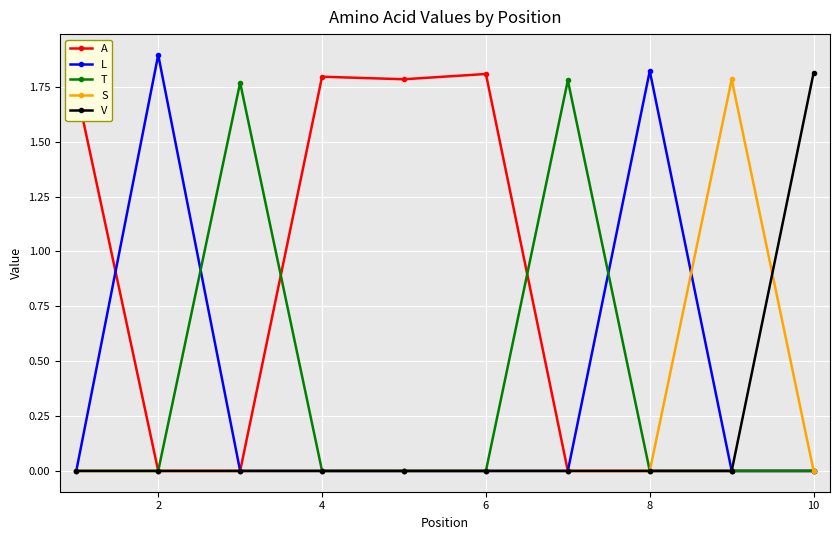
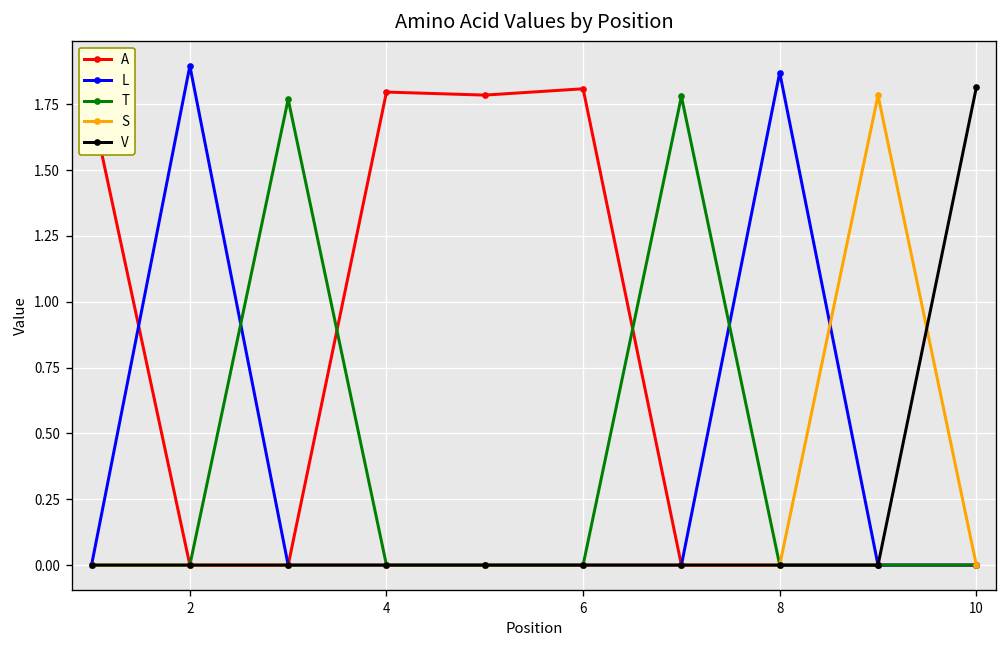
L, 8: 1.82 -> 1.87
